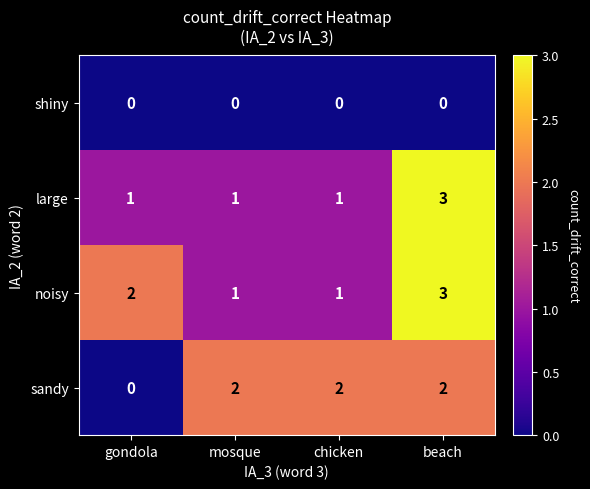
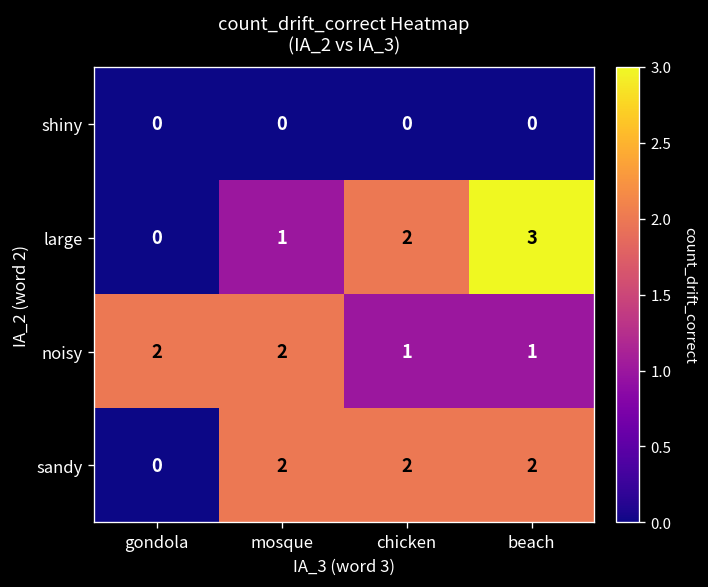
large, gondola: 1 -> 0
large, chicken: 1 -> 2
noisy, mosque: 1 -> 2
noisy, beach: 3 -> 1
